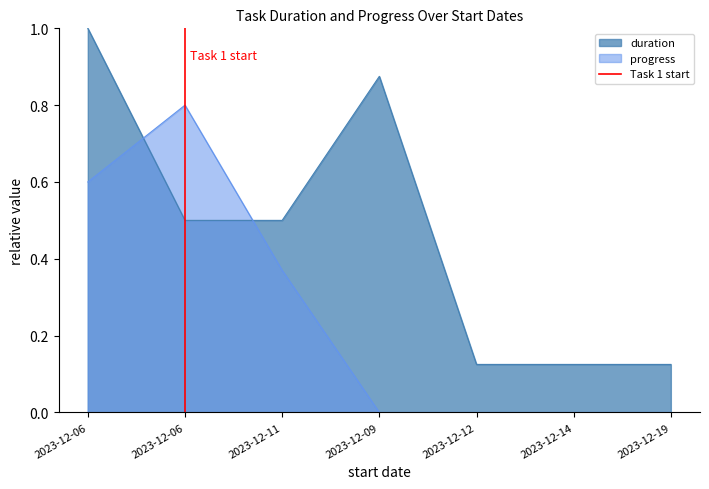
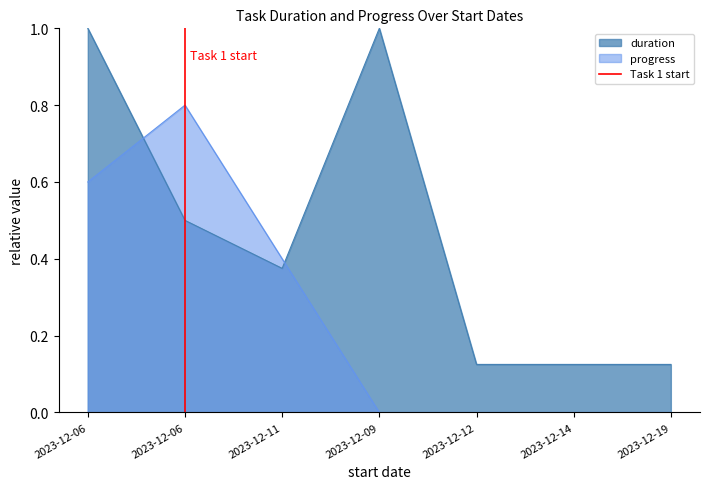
duration, 2023-12-11: 0.50 -> 0.38
progress, 2023-12-11: 0.37 -> 0.40
duration, 2023-12-09: 0.88 -> 1.00
